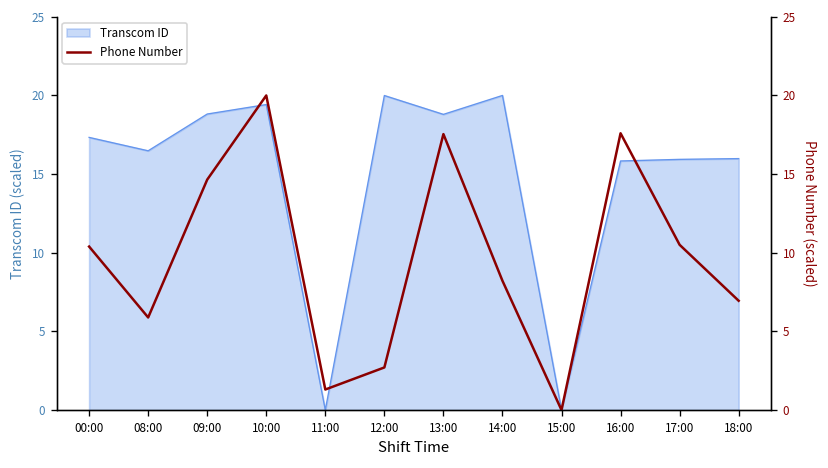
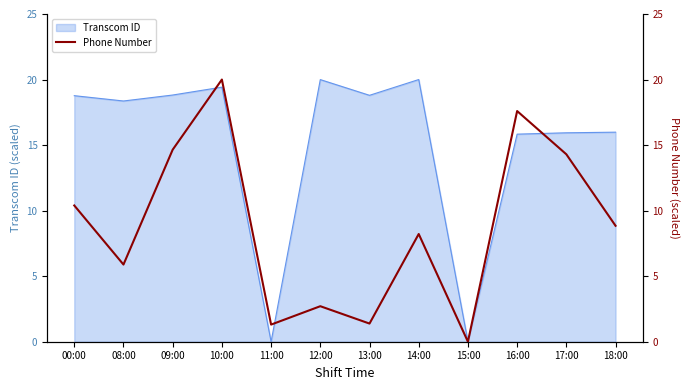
Transcom ID, 00:00: 17.3 -> 18.8
Transcom ID, 08:00: 16.5 -> 18.4
Phone Number, 13:00: 17.5 -> 1.4
Phone Number, 17:00: 10.5 -> 14.3
Phone Number, 18:00: 6.9 -> 8.8
